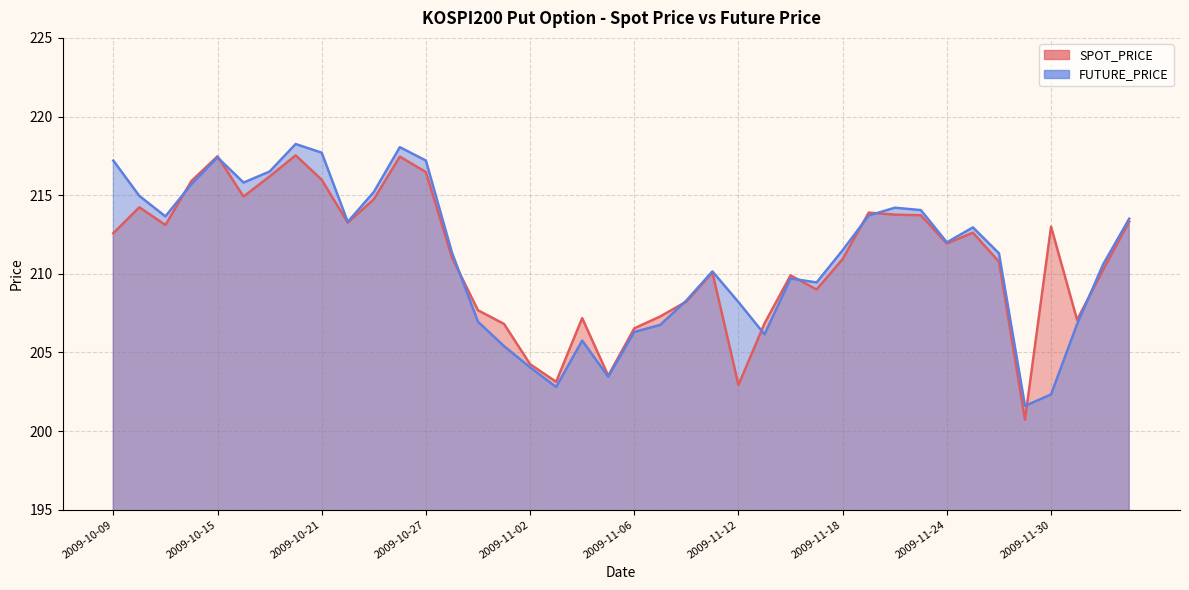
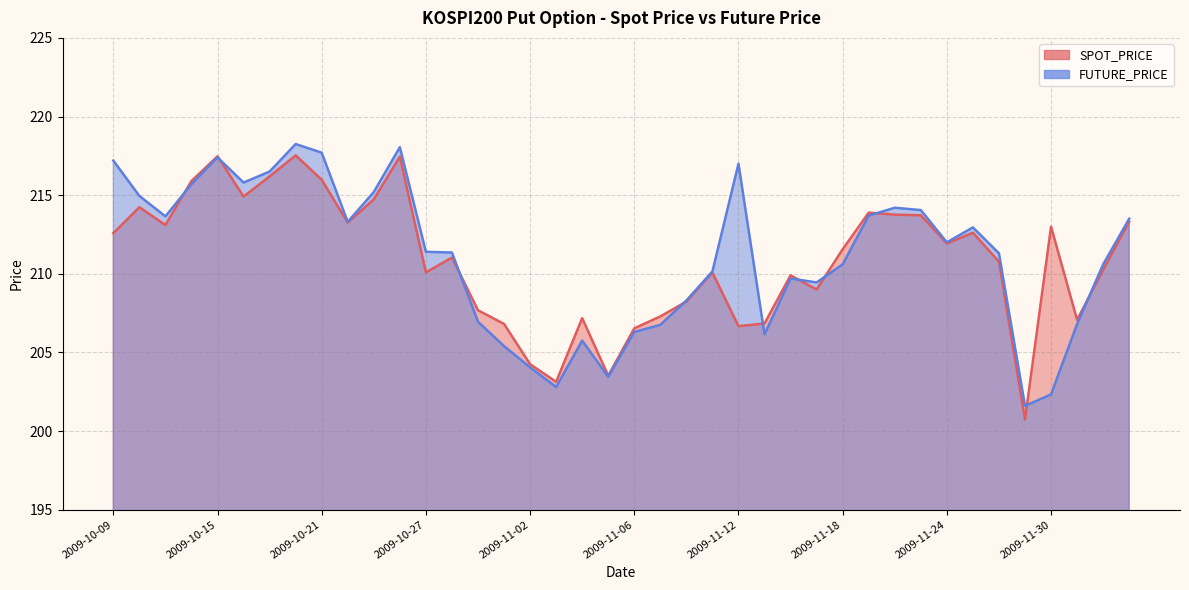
SPOT_PRICE, 2009-10-27: 216.5 -> 210.1
FUTURE_PRICE, 2009-10-27: 217.2 -> 211.4
SPOT_PRICE, 2009-11-12: 202.9 -> 206.7
FUTURE_PRICE, 2009-11-12: 208.2 -> 217.0
SPOT_PRICE, 2009-11-18: 210.9 -> 211.6
FUTURE_PRICE, 2009-11-18: 211.5 -> 210.6
